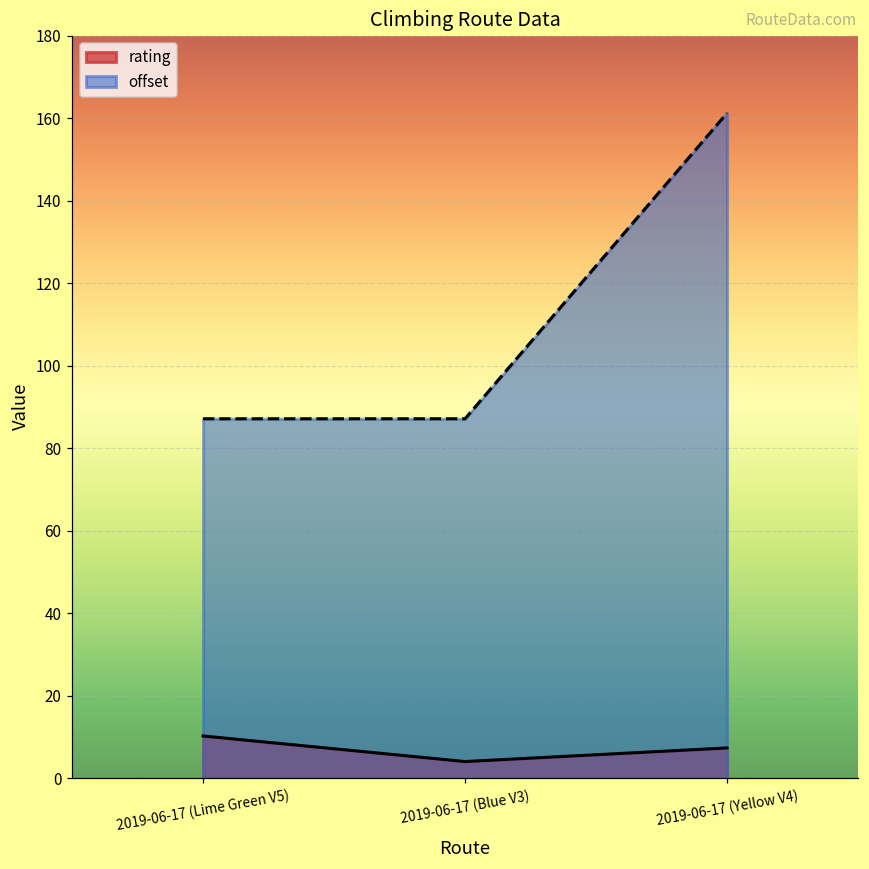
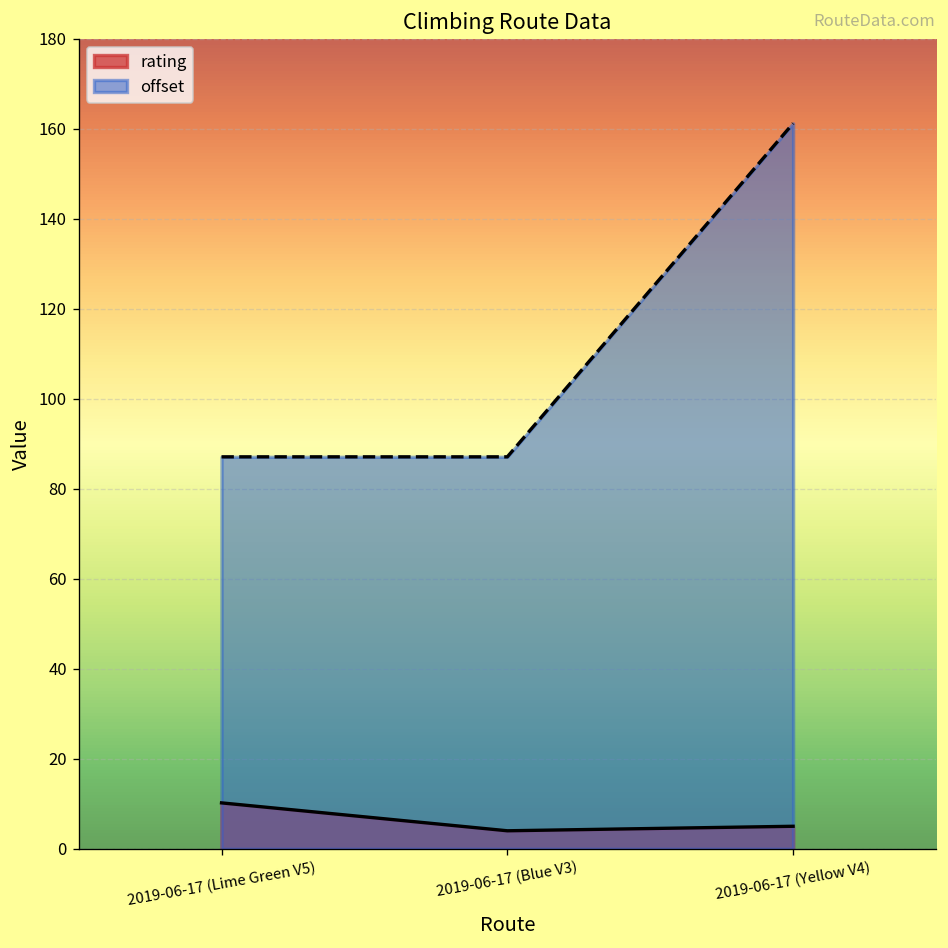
rating, 2019-06-17 (Yellow V4): 7 -> 5
